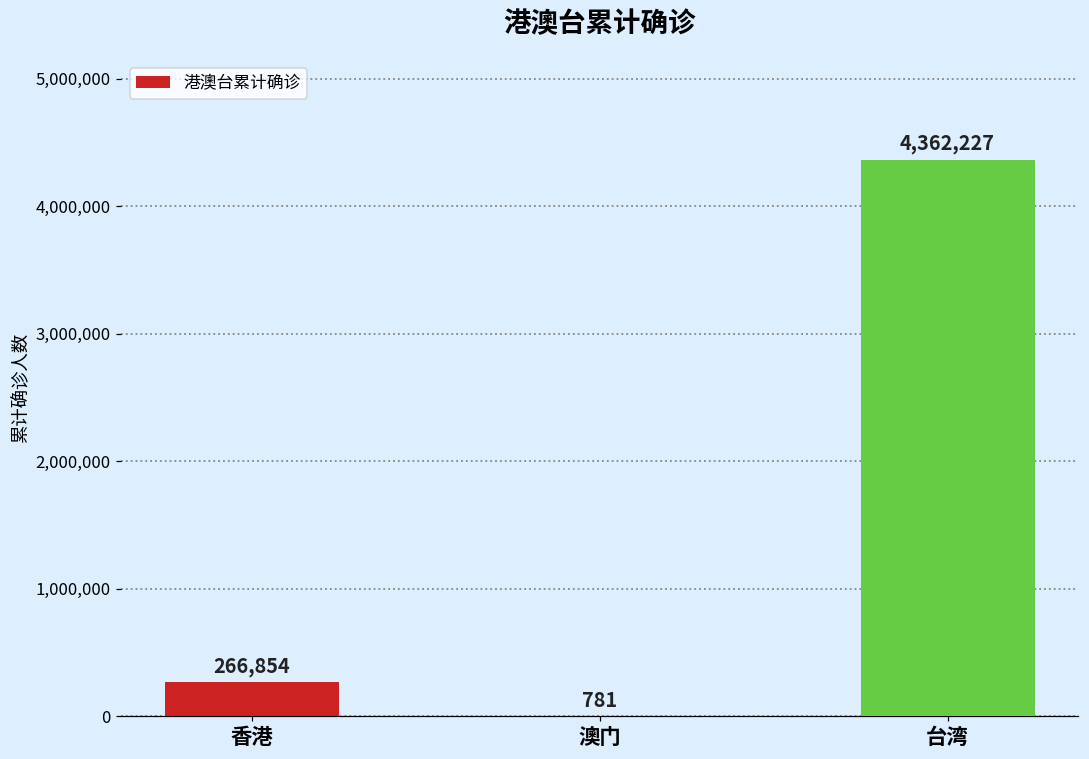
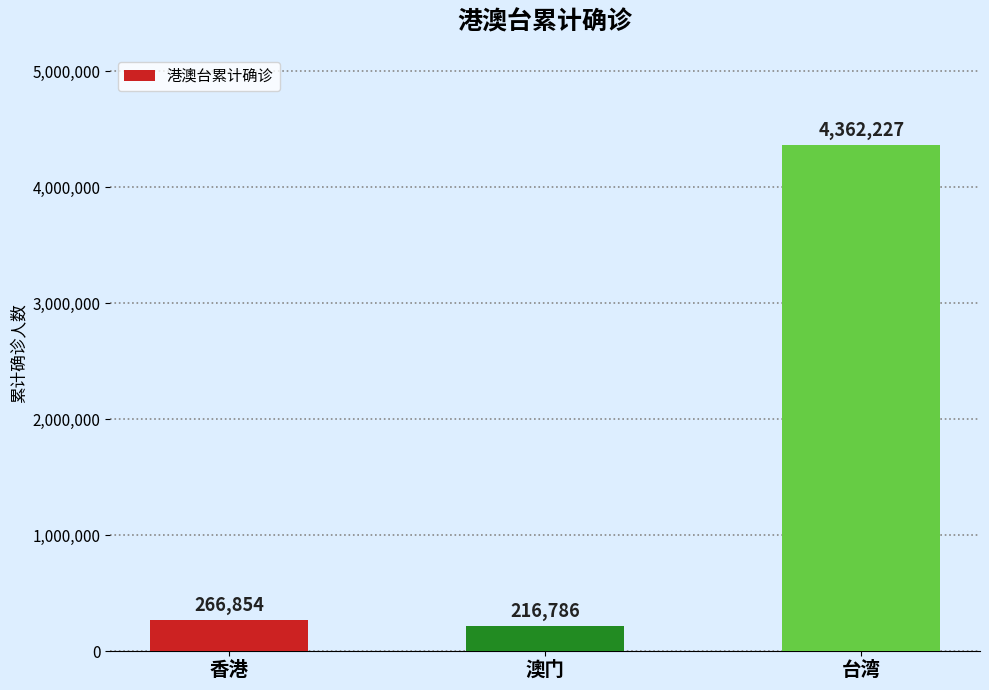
澳门: 781 -> 216,786
